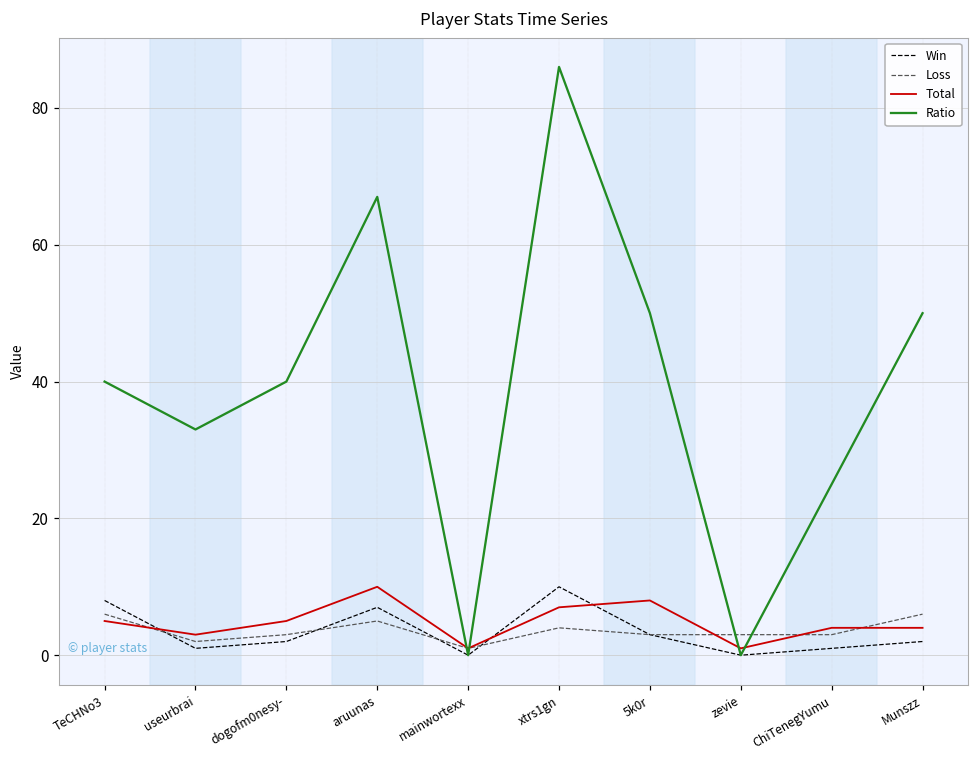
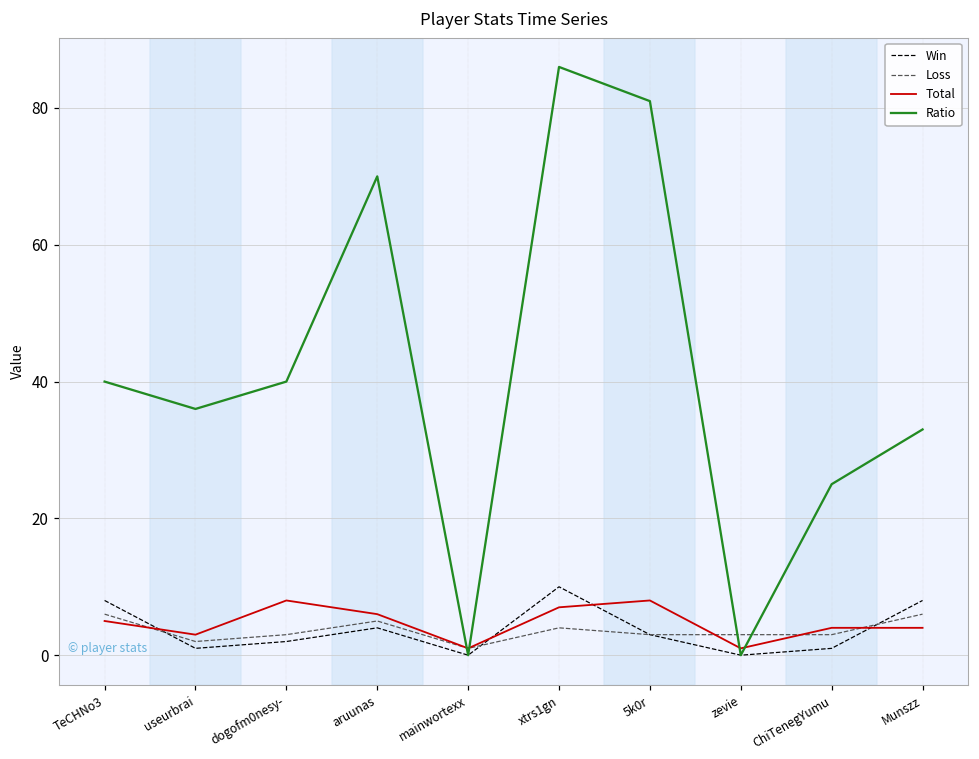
Ratio, useurbrai: 33 -> 36
Total, dogofm0nesy-: 5 -> 8
Win, aruunas: 7 -> 4
Total, aruunas: 10 -> 6
Ratio, aruunas: 67 -> 70
Ratio, 5k0r: 50 -> 81
Win, Munszz: 2 -> 8
Ratio, Munszz: 50 -> 33
